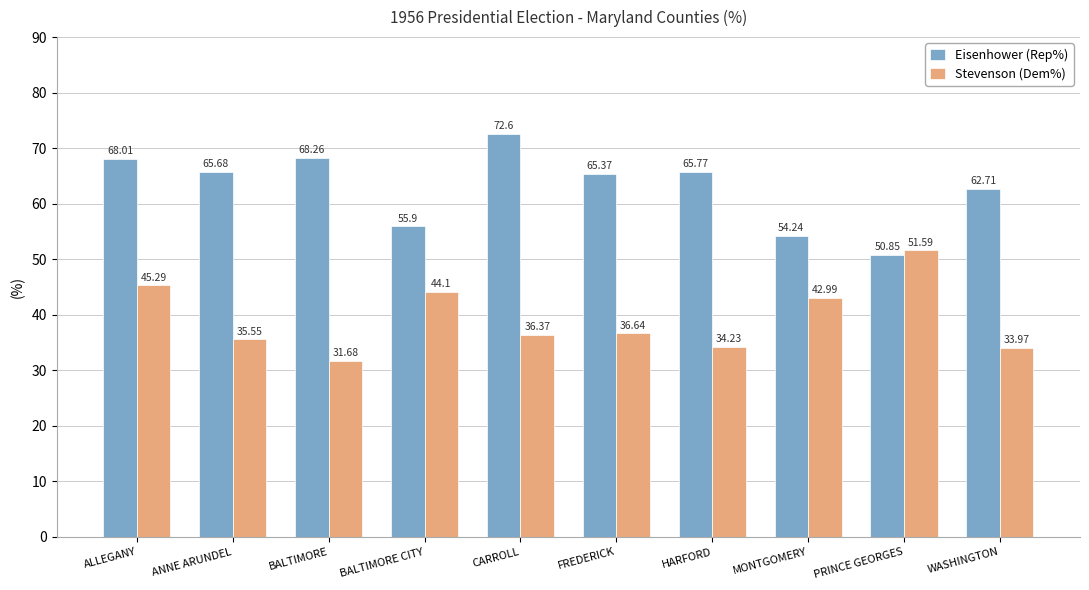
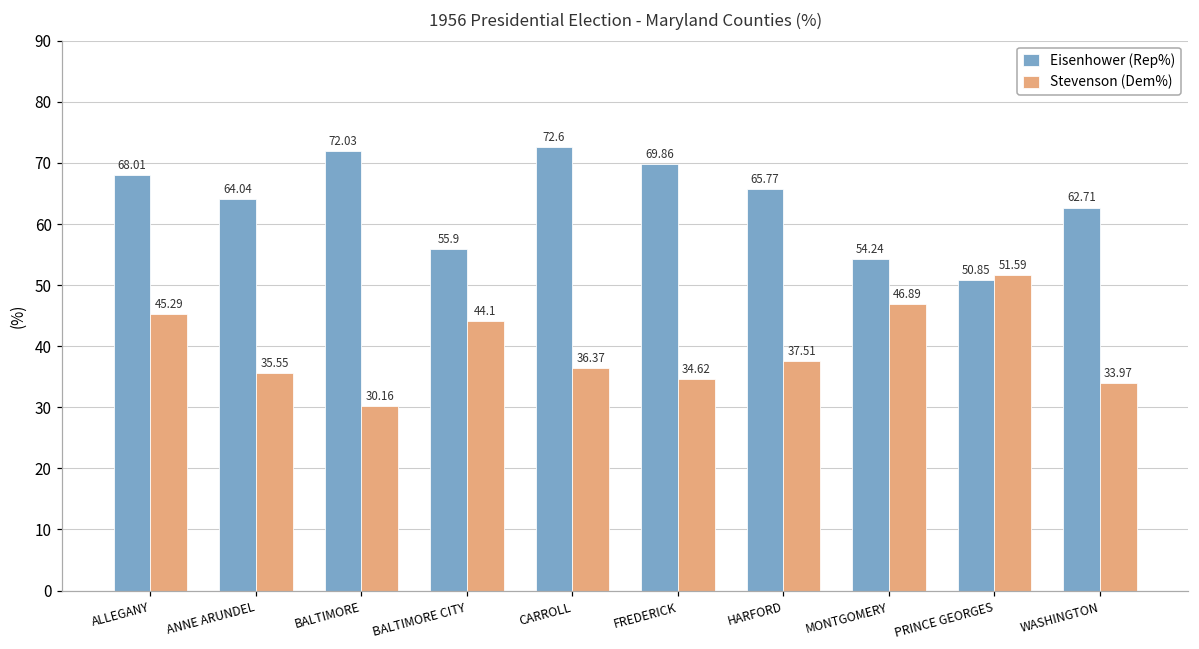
Eisenhower (Rep%), ANNE ARUNDEL: 65.68 -> 64.04
Eisenhower (Rep%), BALTIMORE: 68.26 -> 72.03
Stevenson (Dem%), BALTIMORE: 31.68 -> 30.16
Eisenhower (Rep%), FREDERICK: 65.37 -> 69.86
Stevenson (Dem%), FREDERICK: 36.64 -> 34.62
Stevenson (Dem%), HARFORD: 34.23 -> 37.51
Stevenson (Dem%), MONTGOMERY: 42.99 -> 46.89
